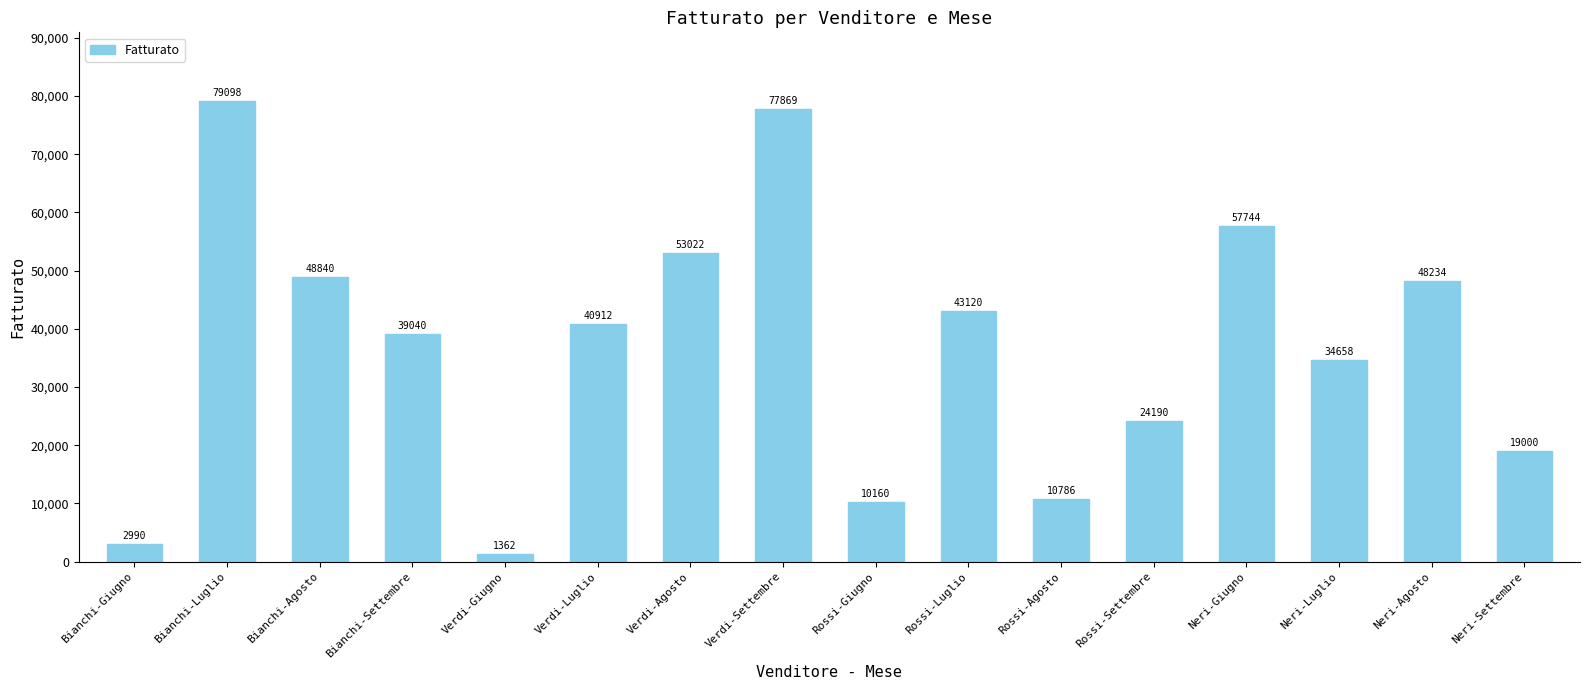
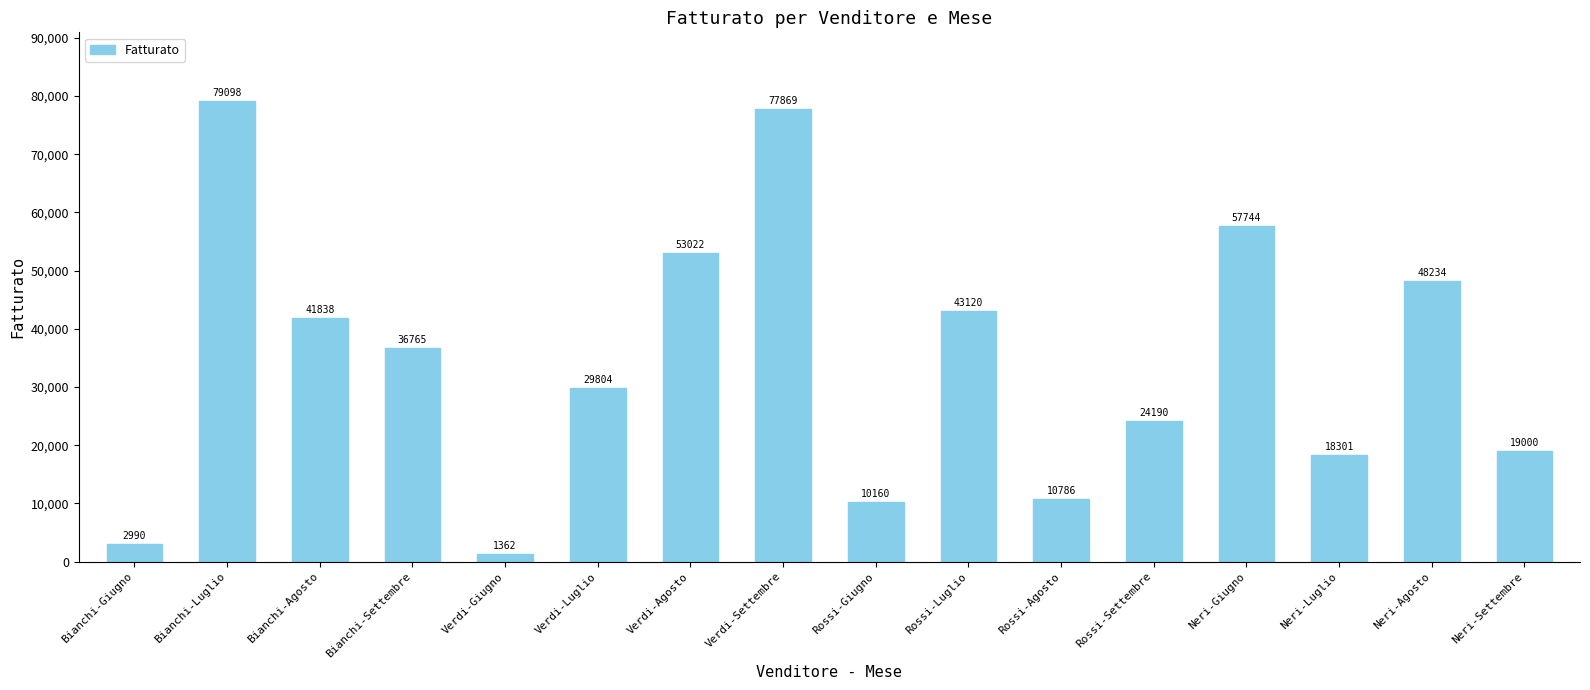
Bianchi-Agosto: 48840 -> 41838
Bianchi-Settembre: 39040 -> 36765
Verdi-Luglio: 40912 -> 29804
Neri-Luglio: 34658 -> 18301
